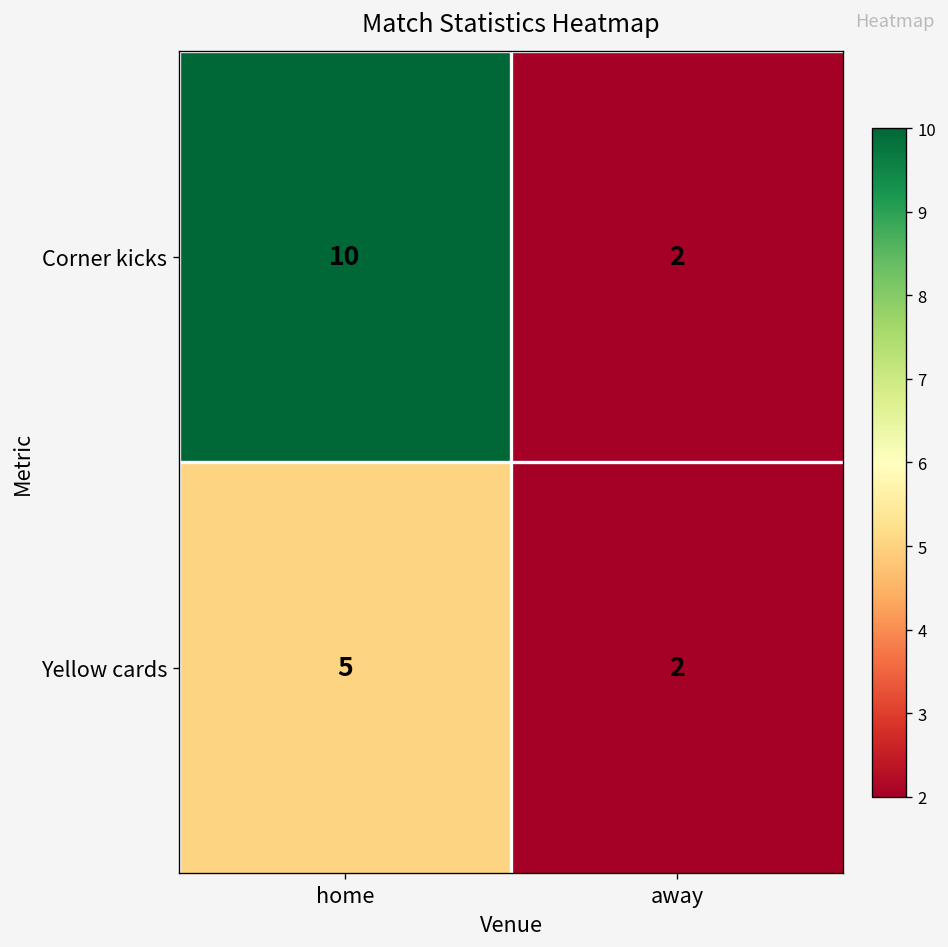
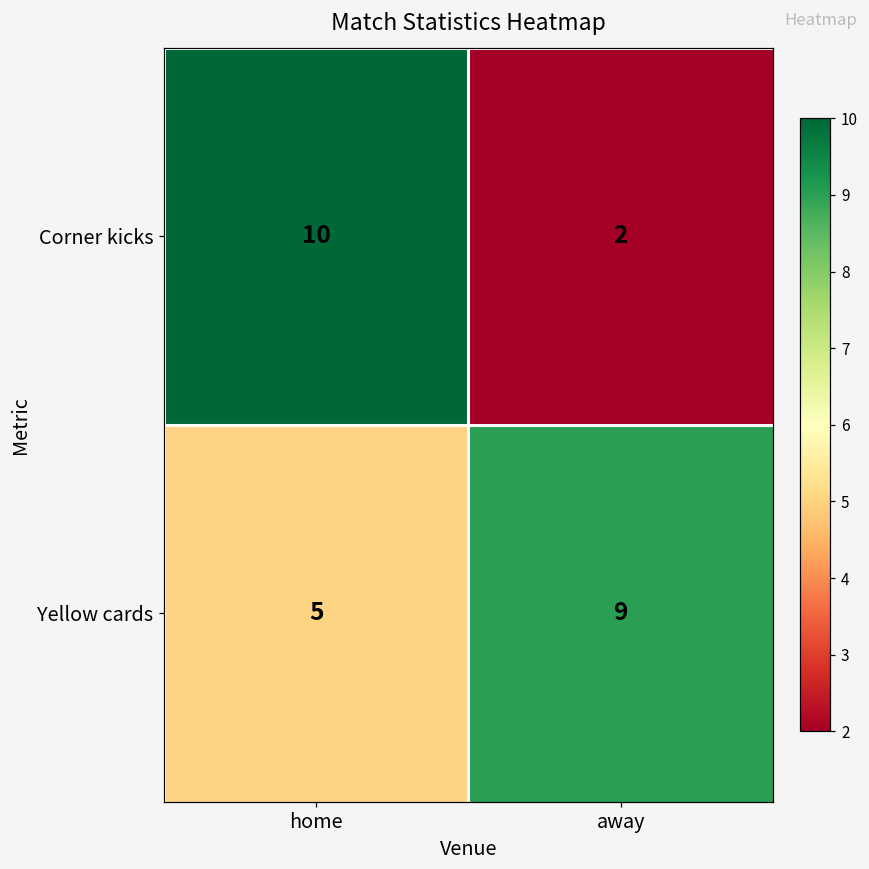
Yellow cards, away: 2 -> 9
